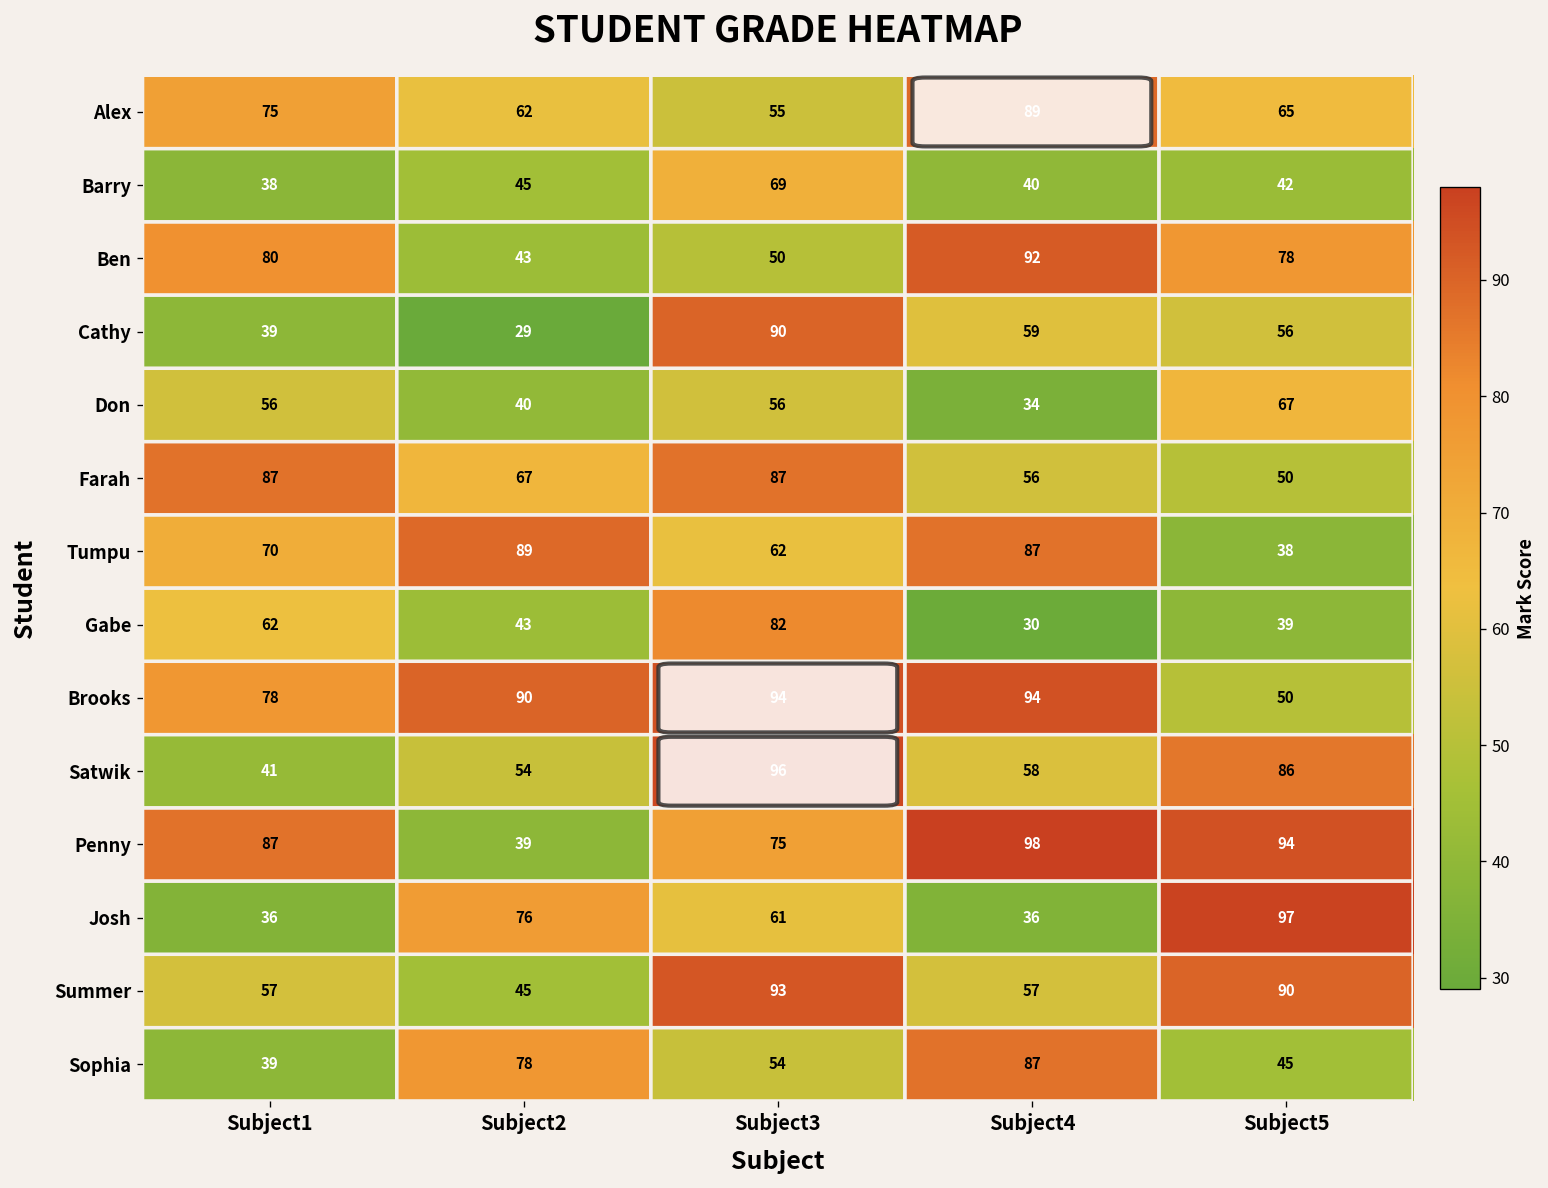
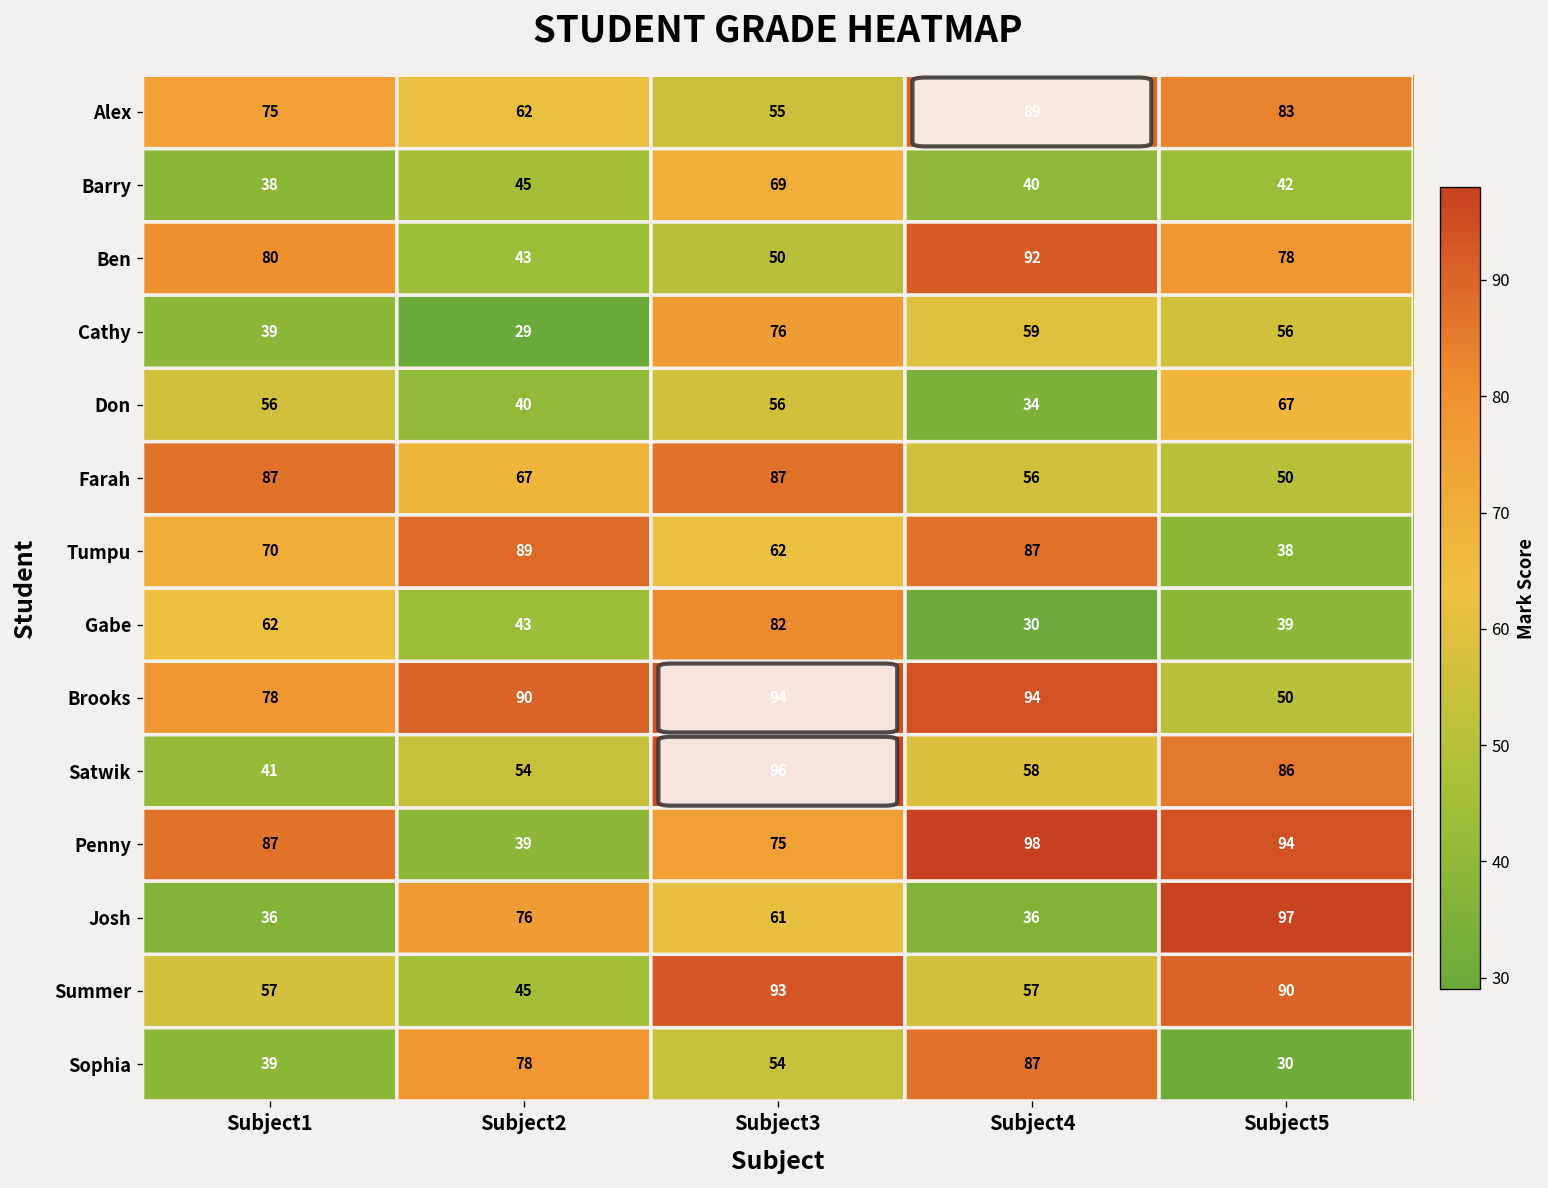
Alex, Subject5: 65 -> 83
Cathy, Subject3: 90 -> 76
Sophia, Subject5: 45 -> 30
